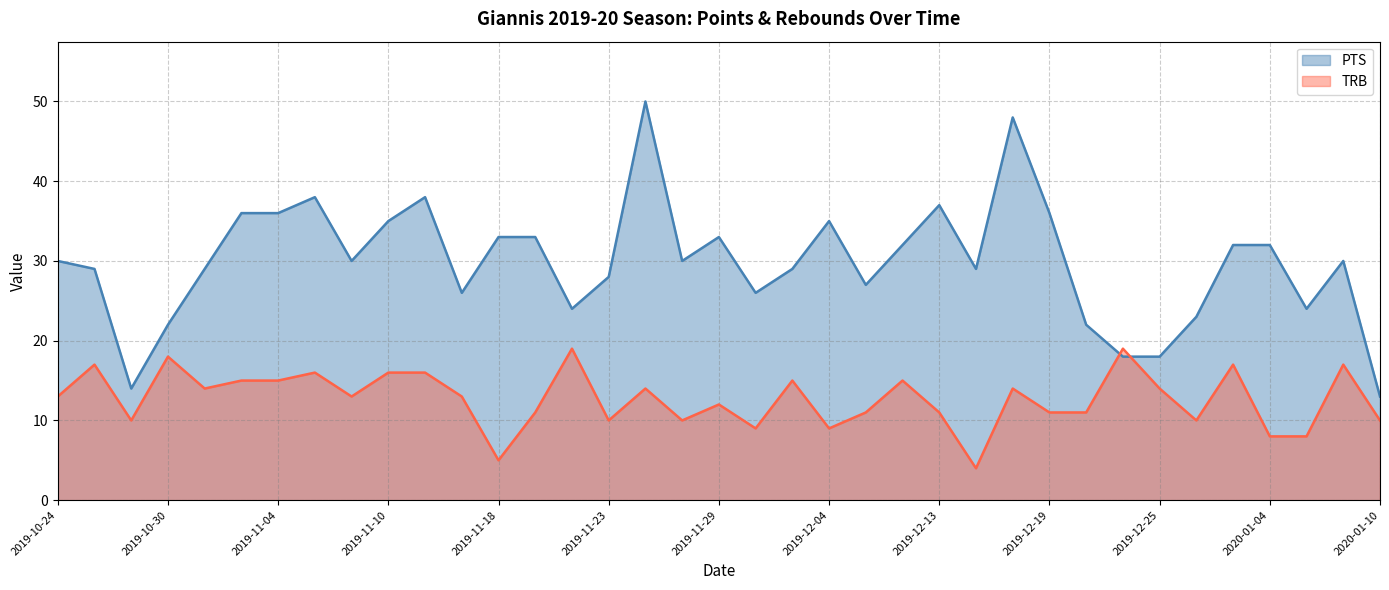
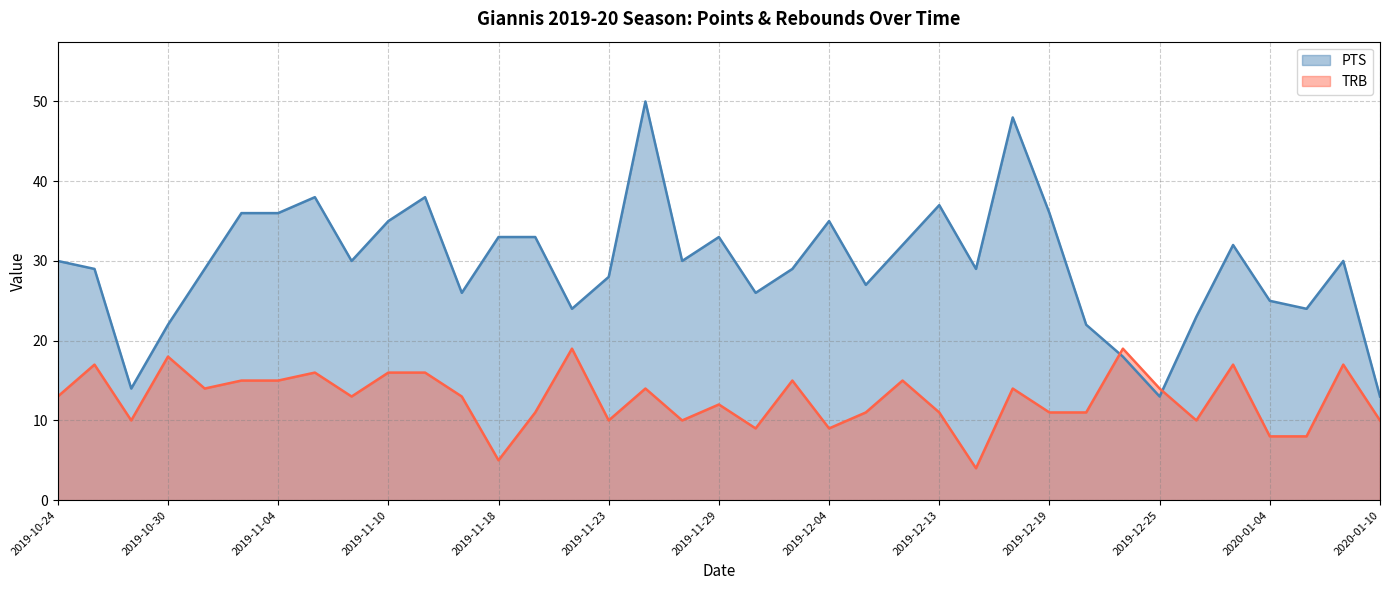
PTS, 2019-12-25: 18 -> 13
PTS, 2020-01-04: 32 -> 25
